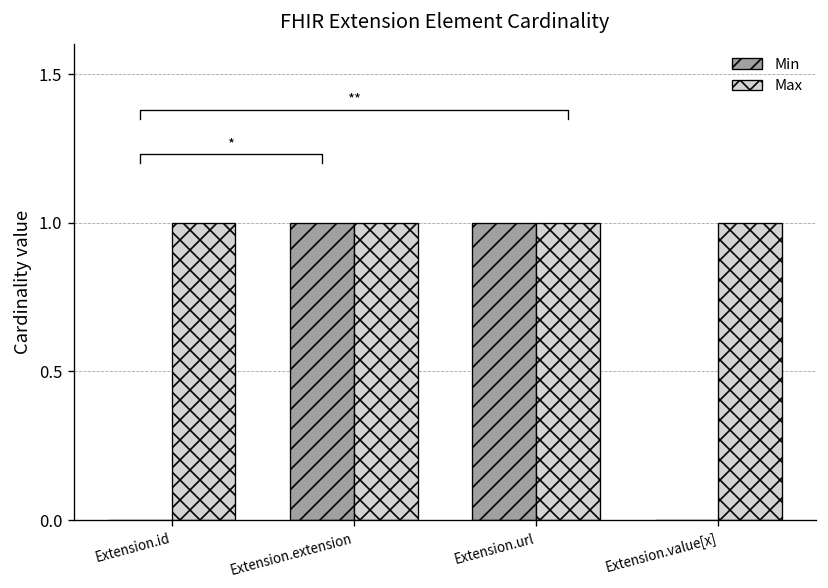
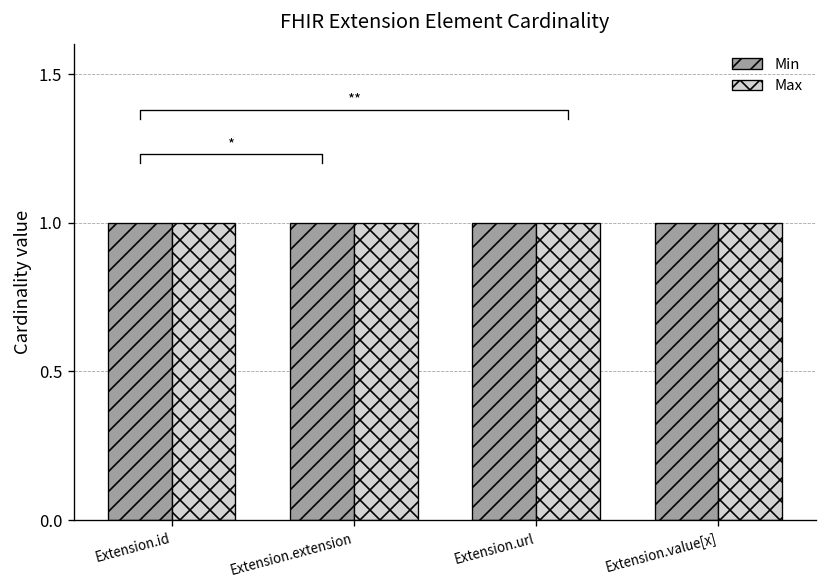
Min, Extension.id: 0 -> 1
Min, Extension.value[x]: 0 -> 1
